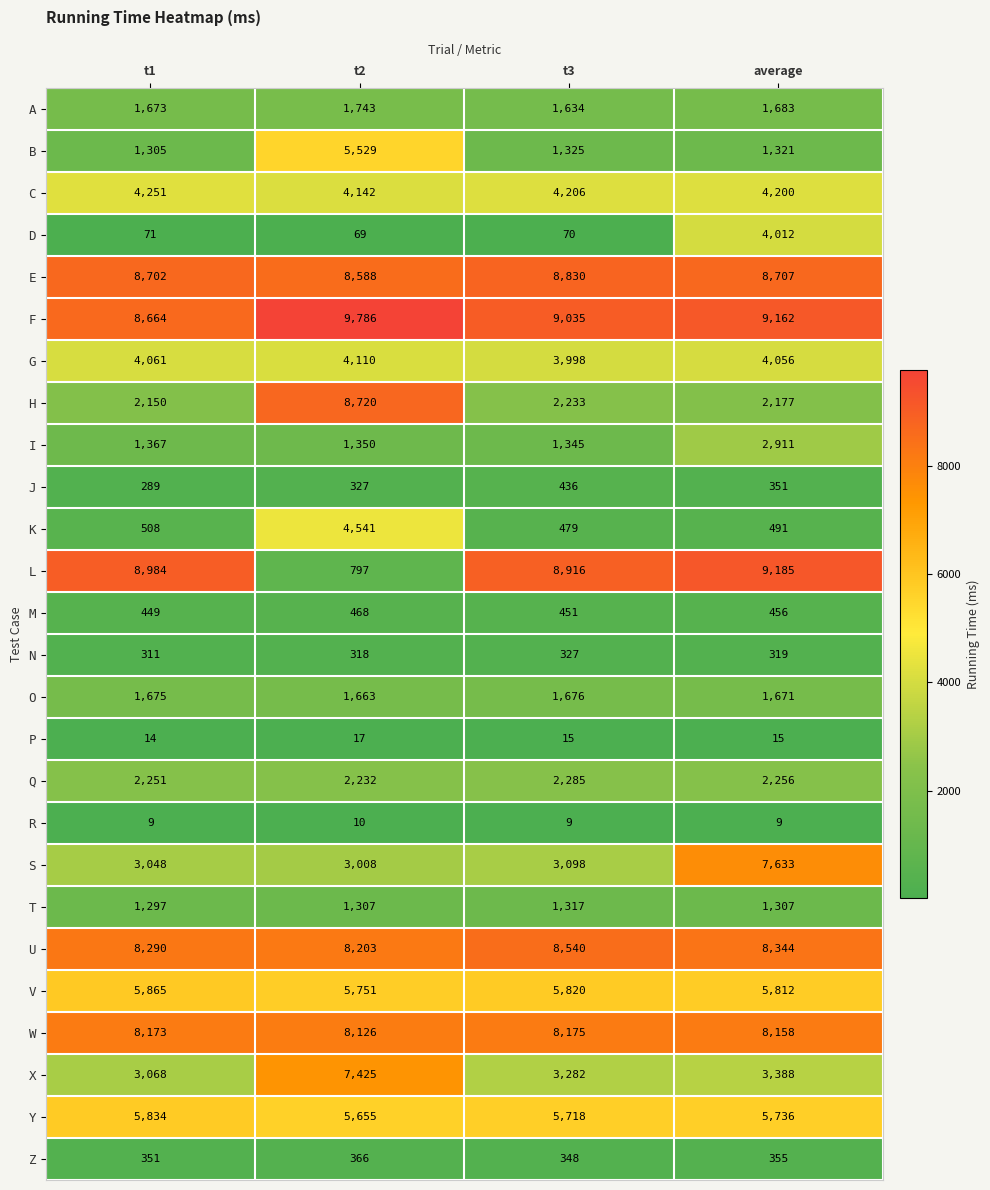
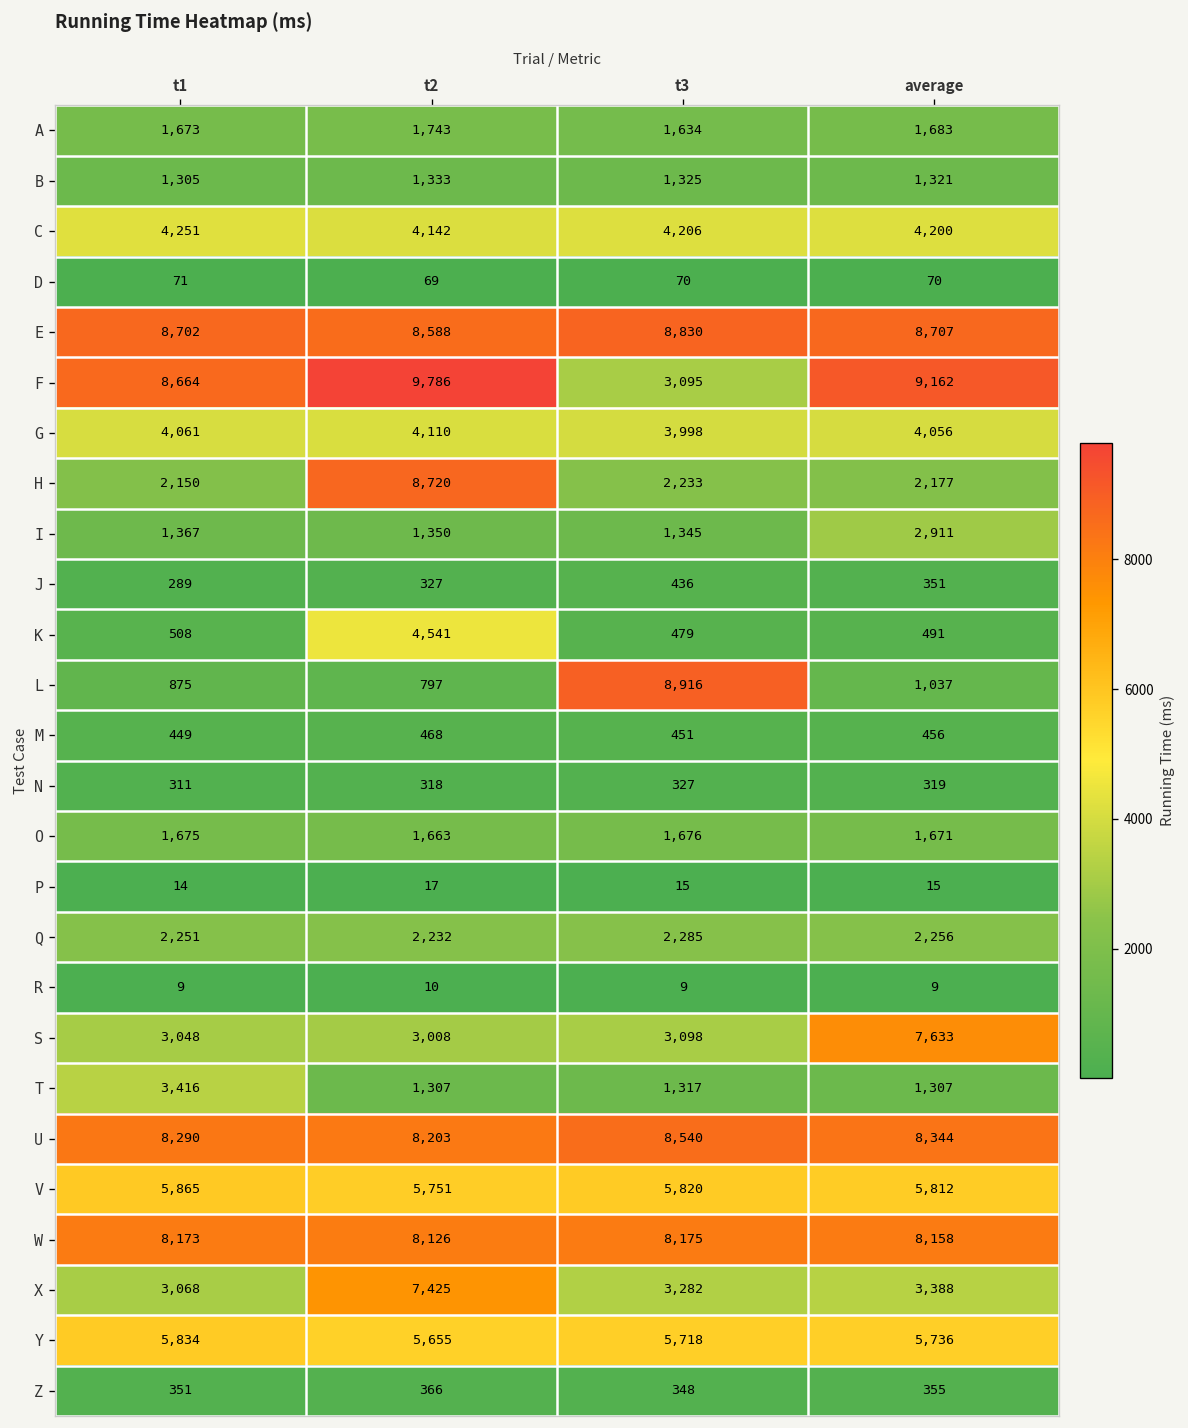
B, t2: 5,529 -> 1,333
D, average: 4,012 -> 70
F, t3: 9,035 -> 3,095
L, t1: 8,984 -> 875
L, average: 9,185 -> 1,037
T, t1: 1,297 -> 3,416
